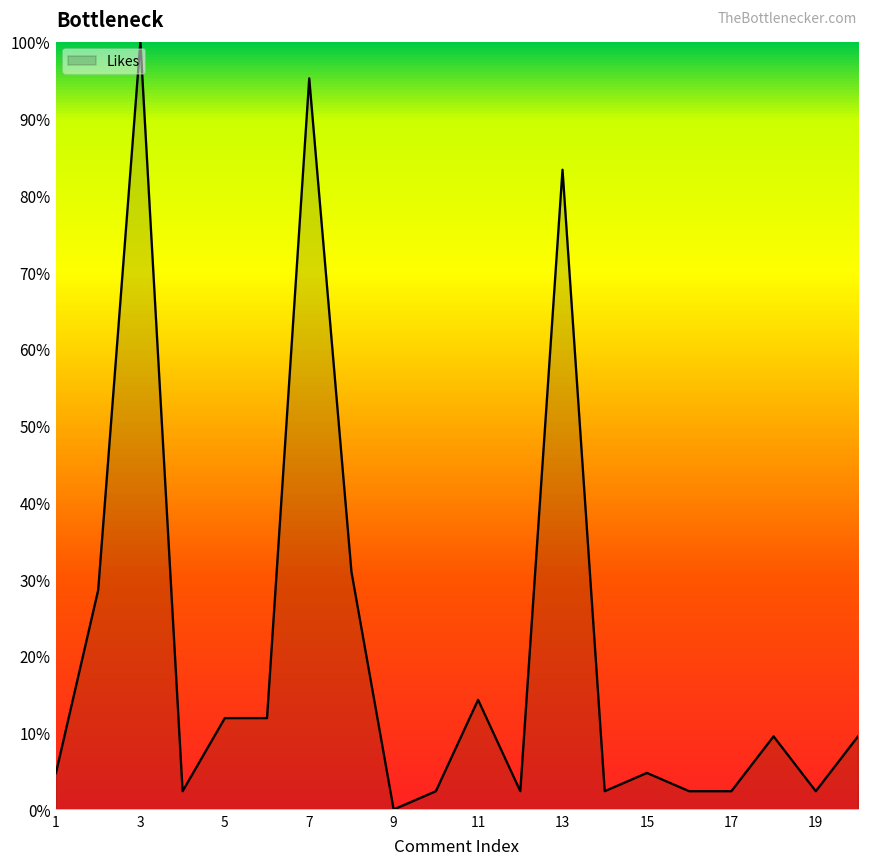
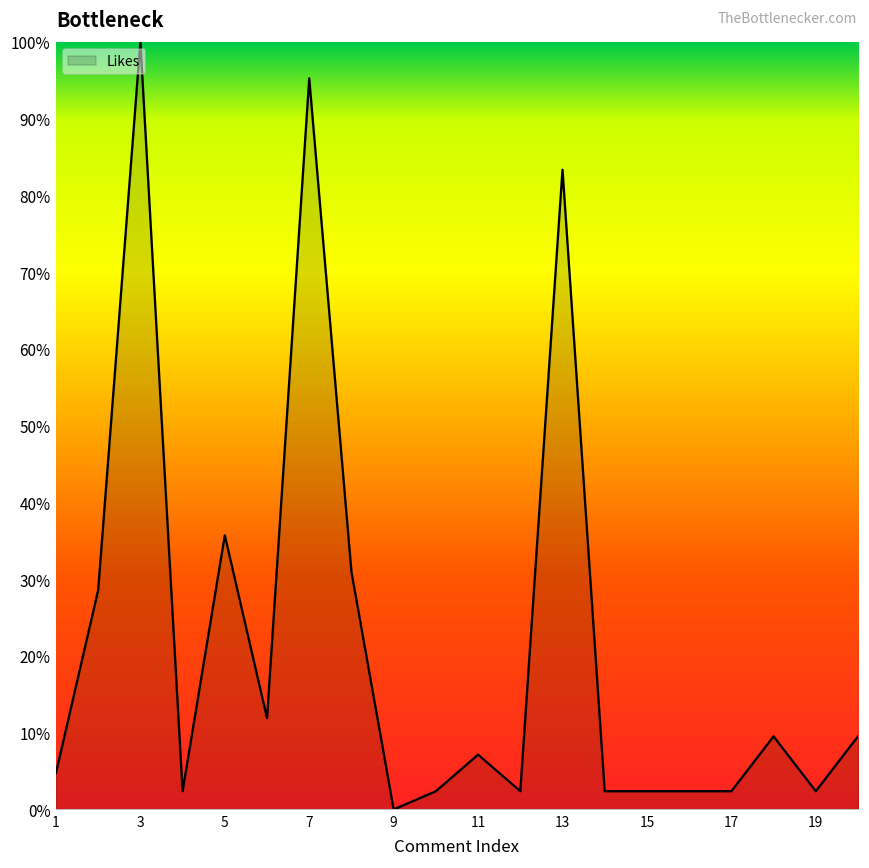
5: 12% -> 36%
11: 14% -> 7%
15: 5% -> 2%
